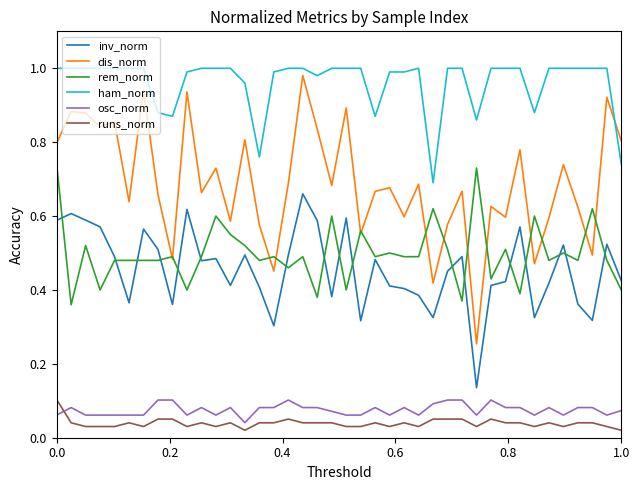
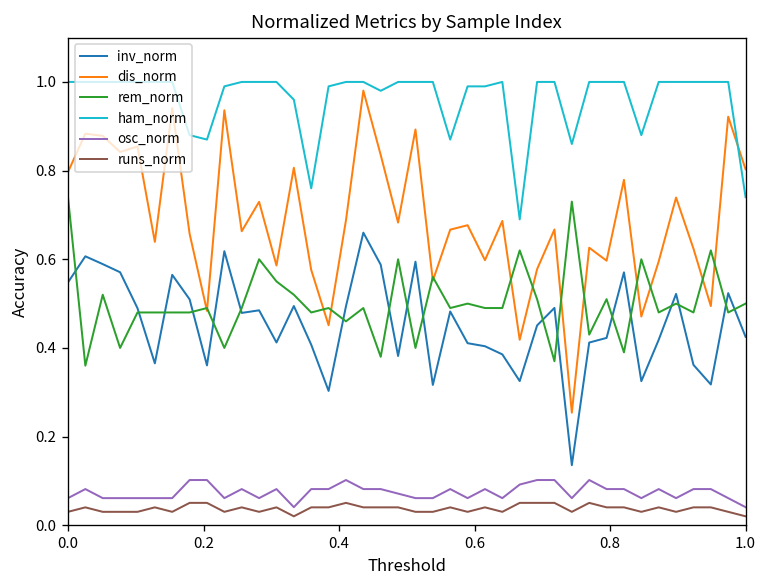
inv_norm, 0.0: 0.59 -> 0.55
runs_norm, 0.0: 0.10 -> 0.03
rem_norm, 1.0: 0.4 -> 0.5
osc_norm, 1.0: 0.07 -> 0.04
